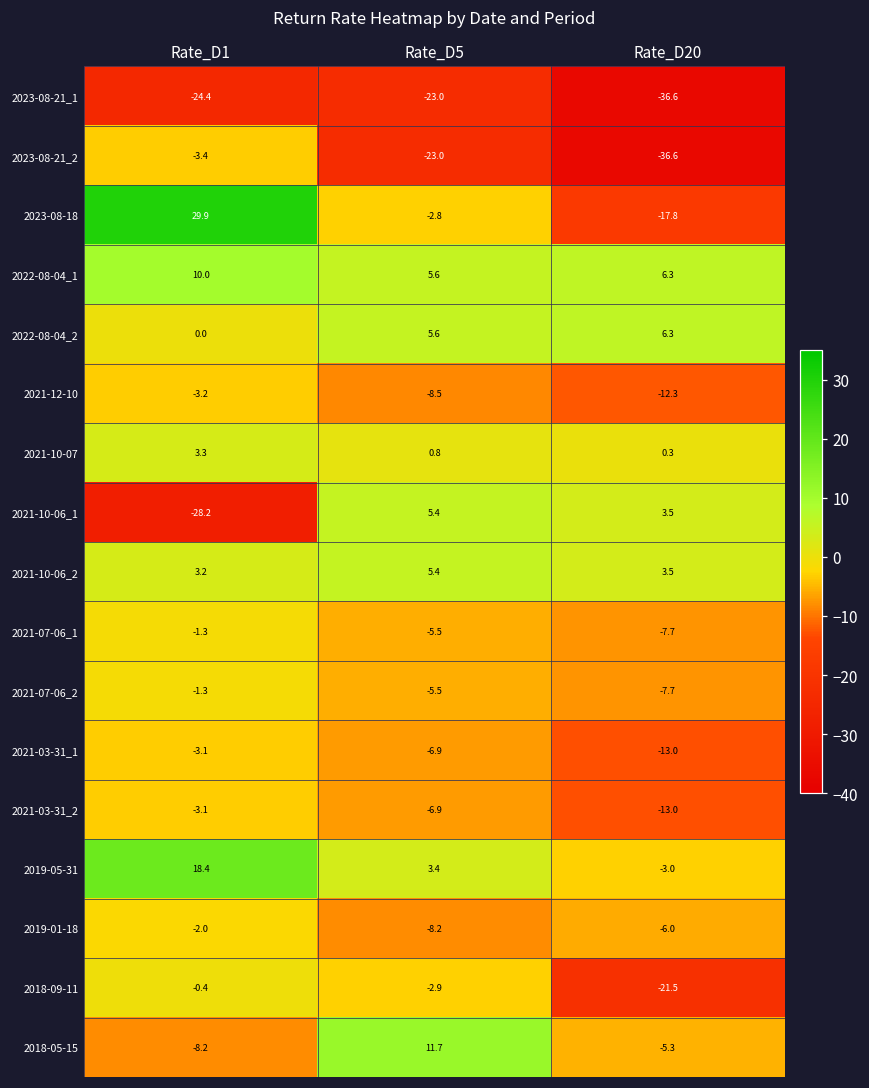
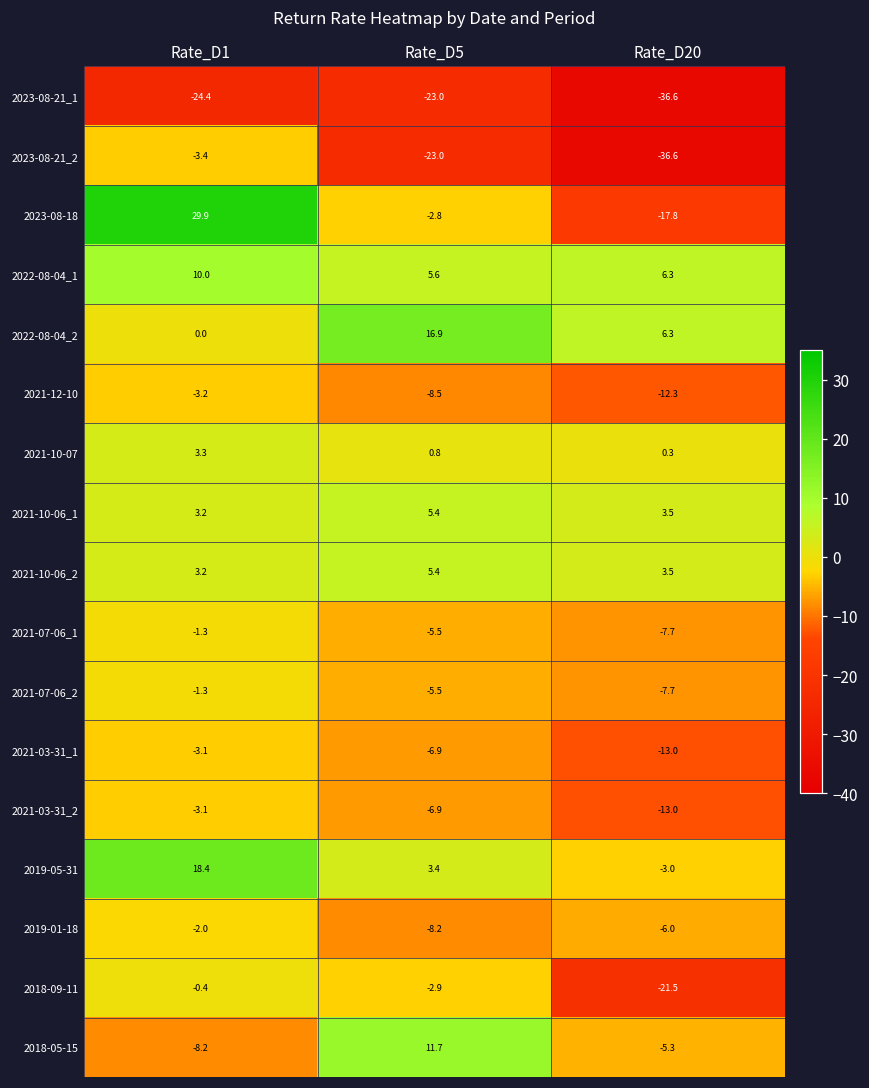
2022-08-04_2, Rate_D5: 5.6 -> 16.9
2021-10-06_1, Rate_D1: -28.2 -> 3.2
